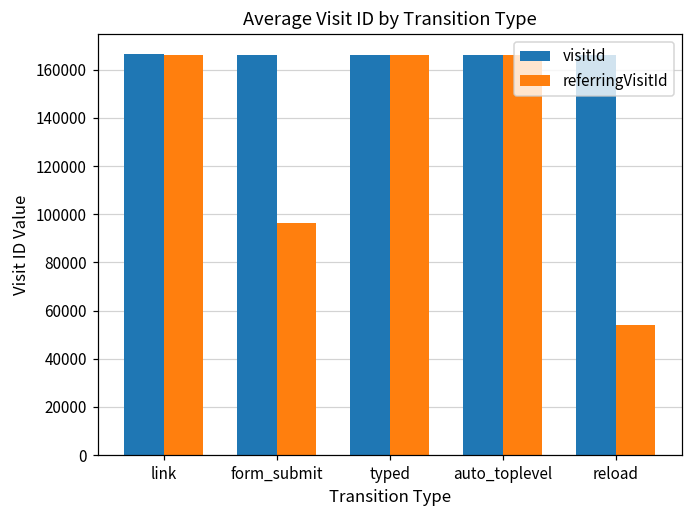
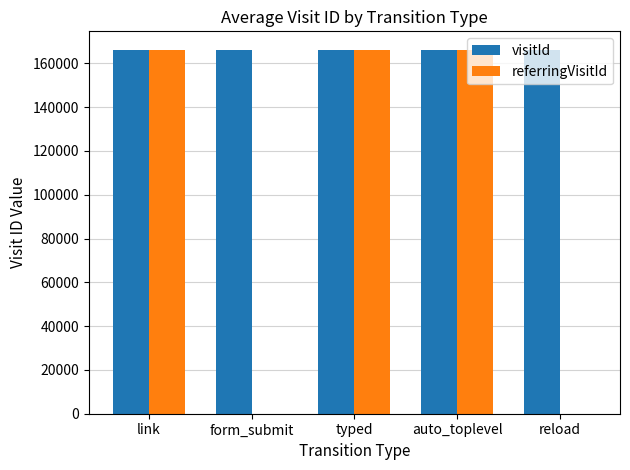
referringVisitId, form_submit: 97000 -> 0
referringVisitId, reload: 54000 -> 0
